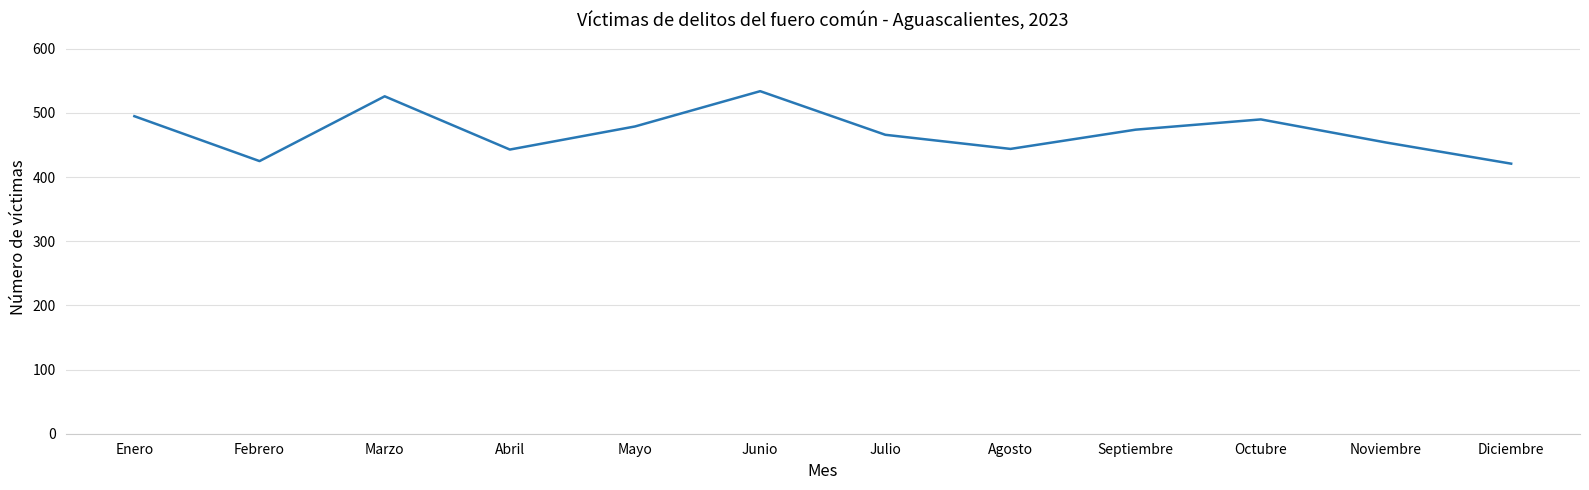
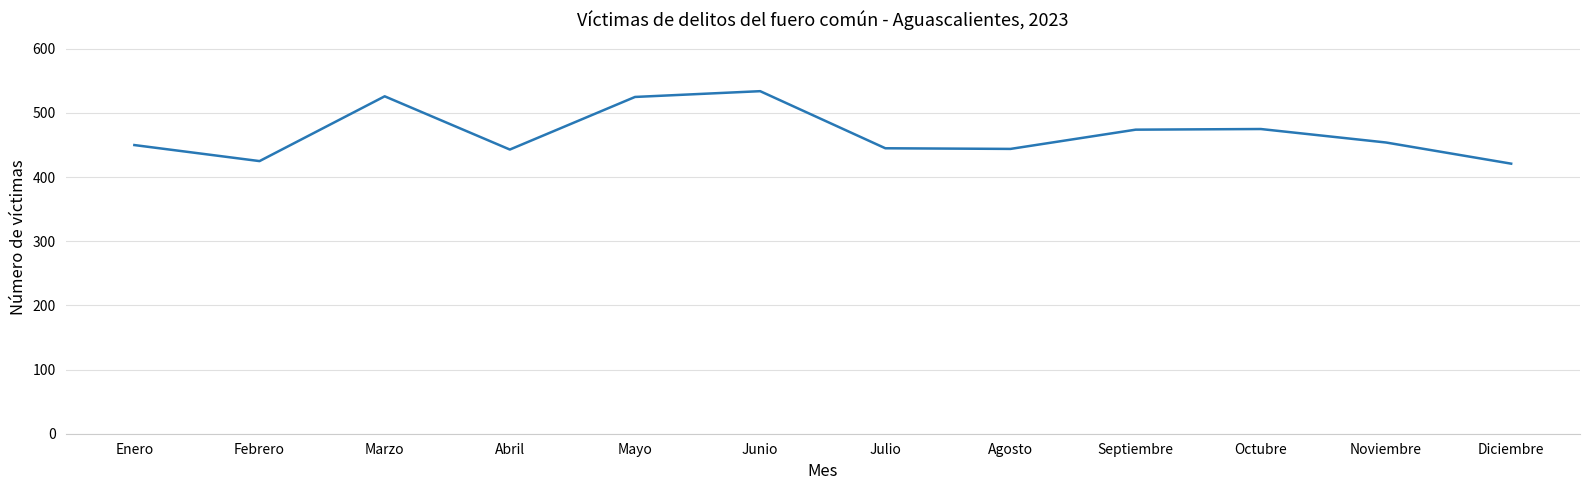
Enero: 500 -> 450
Mayo: 480 -> 530
Julio: 470 -> 450
Octubre: 490 -> 480
